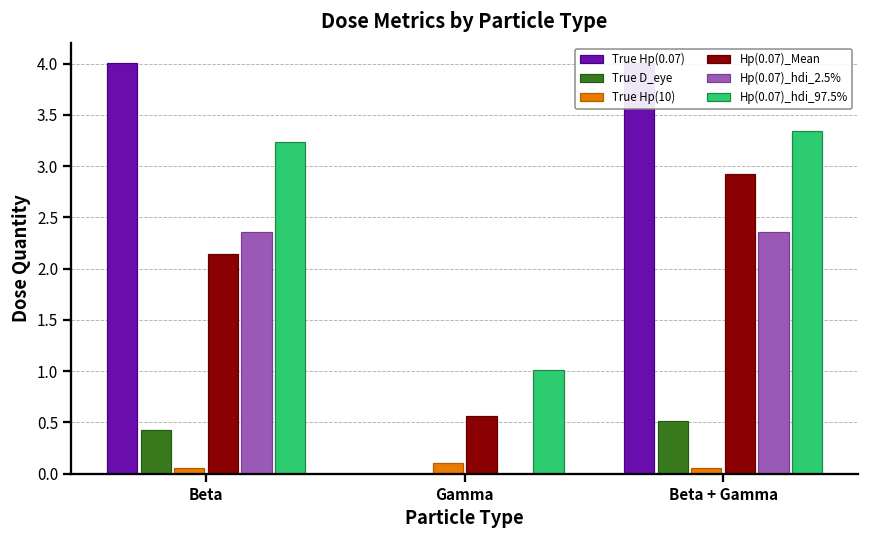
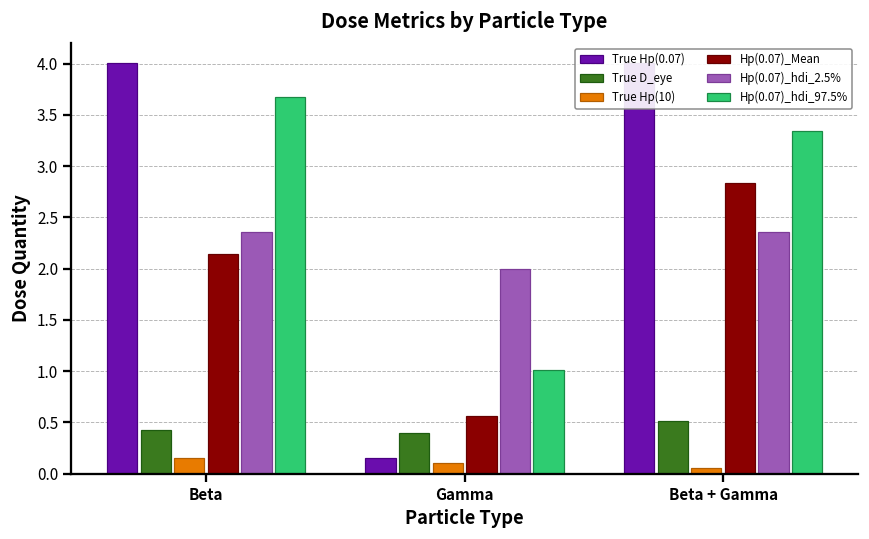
True Hp(10), Beta: 0.1 -> 0.2
Hp(0.07)_hdi_97.5%, Beta: 3.2 -> 3.7
True Hp(0.07), Gamma: 0.0 -> 0.2
True D_eye, Gamma: 0.0 -> 0.4
Hp(0.07)_hdi_2.5%, Gamma: 0 -> 2
Hp(0.07)_Mean, Beta + Gamma: 2.9 -> 2.8
